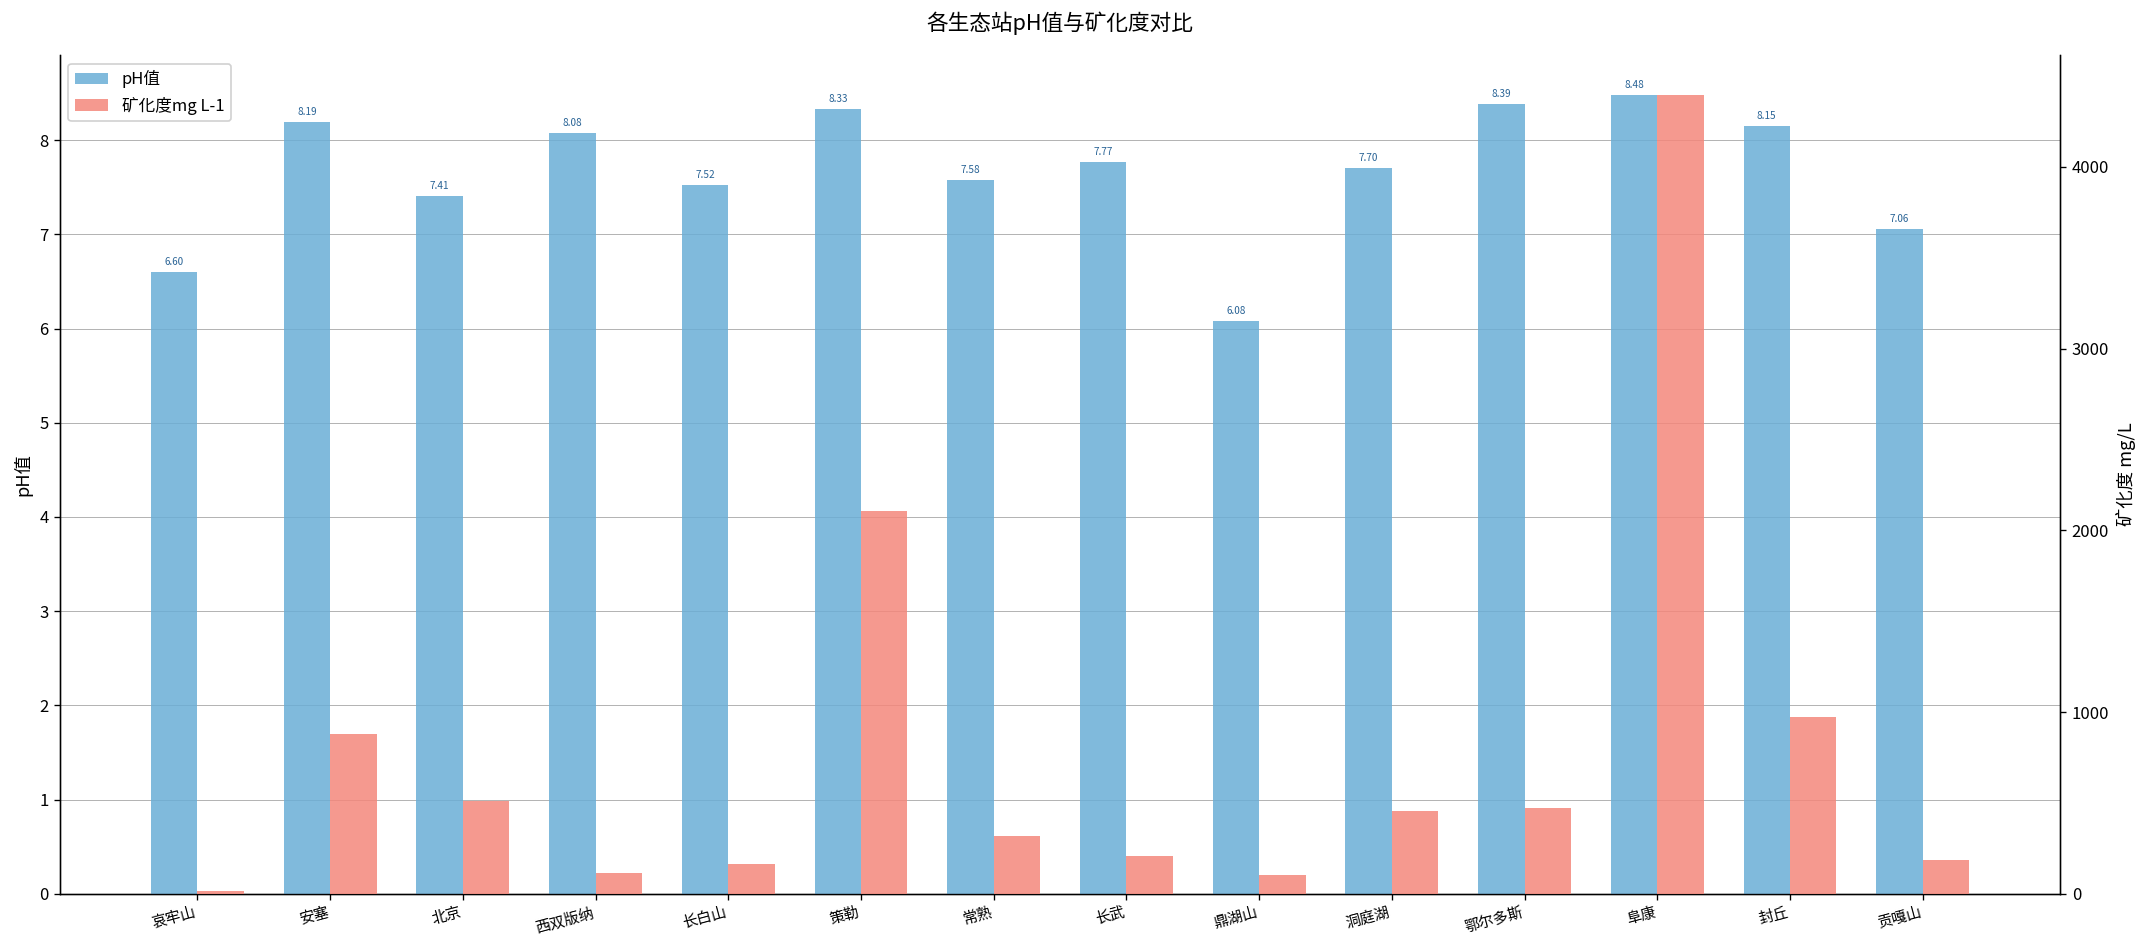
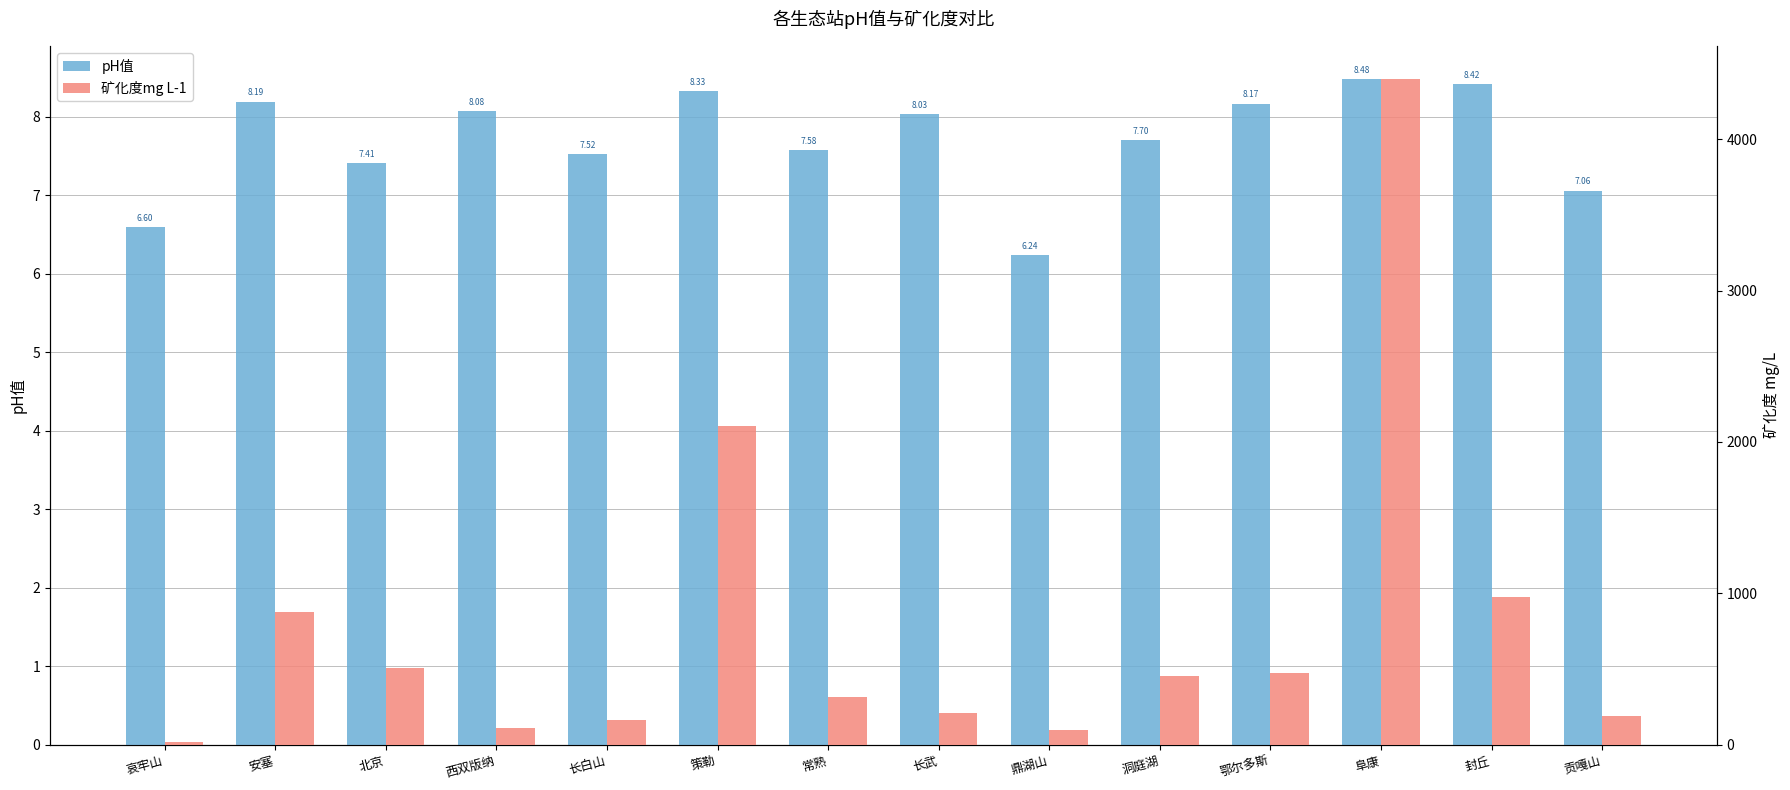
pH值, 长武: 7.77 -> 8.03
pH值, 鼎湖山: 6.08 -> 6.24
pH值, 鄂尔多斯: 8.39 -> 8.17
pH值, 封丘: 8.15 -> 8.42
